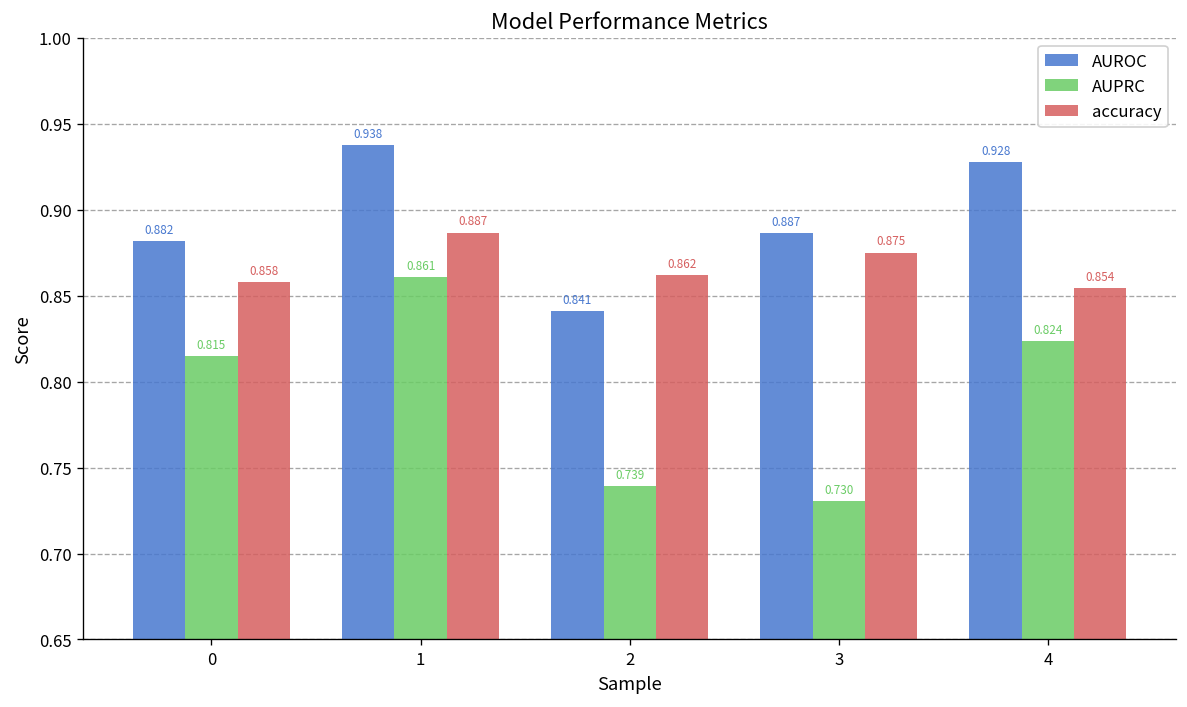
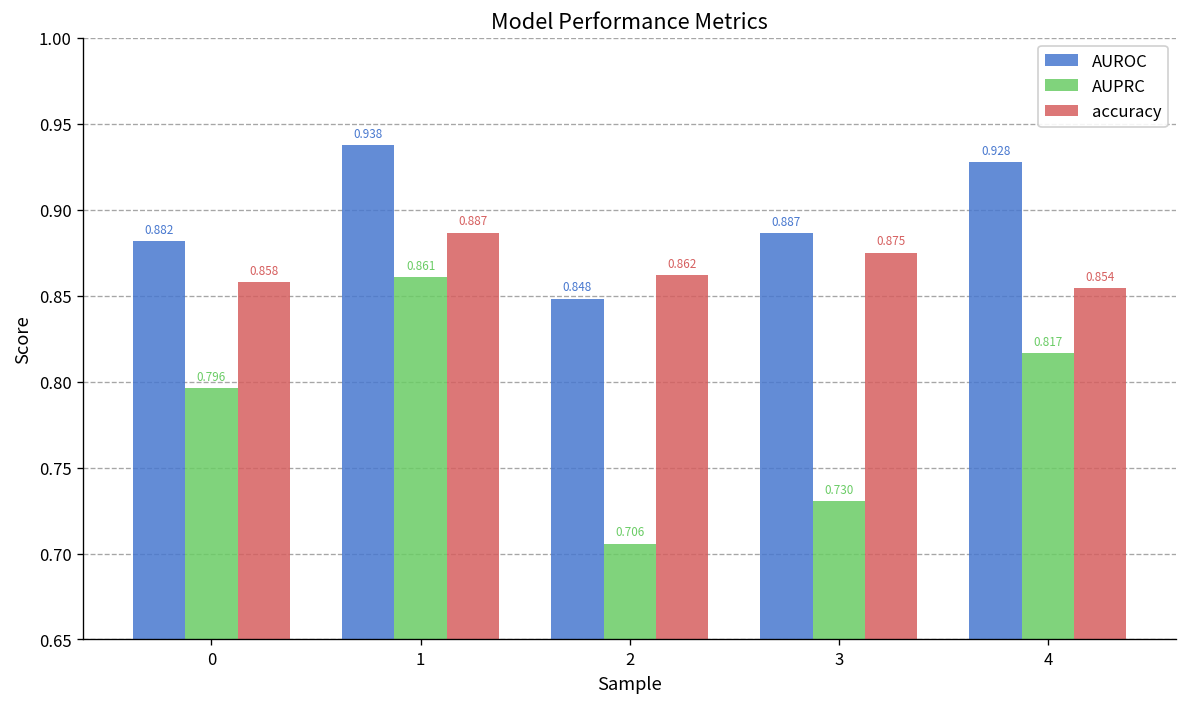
AUPRC, 0: 0.815 -> 0.796
AUROC, 2: 0.841 -> 0.848
AUPRC, 2: 0.739 -> 0.706
AUPRC, 4: 0.824 -> 0.817
